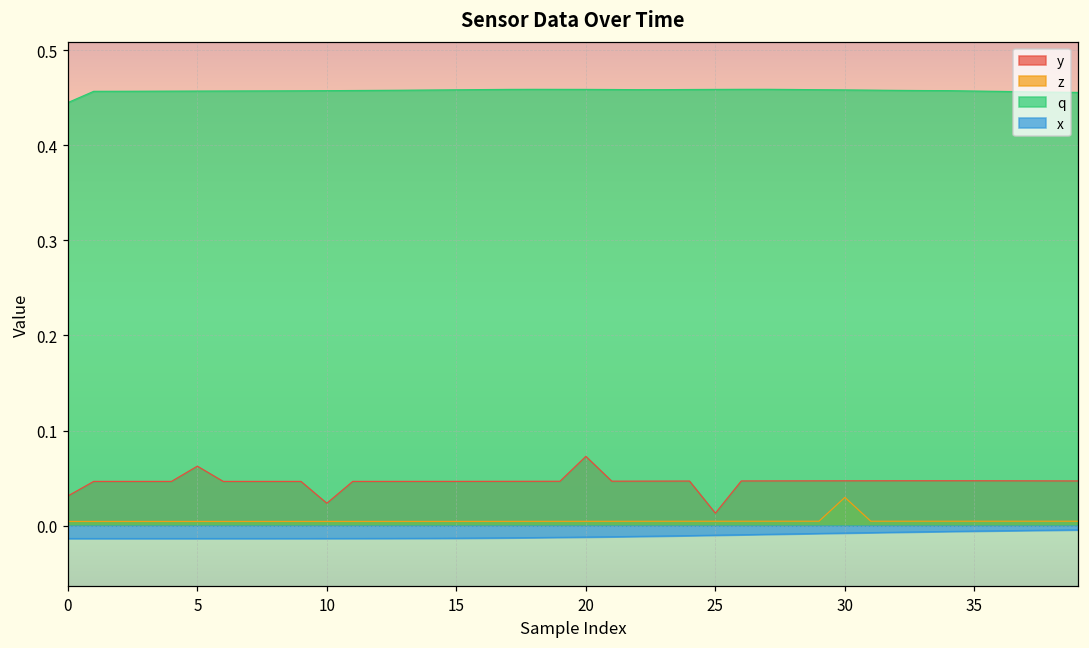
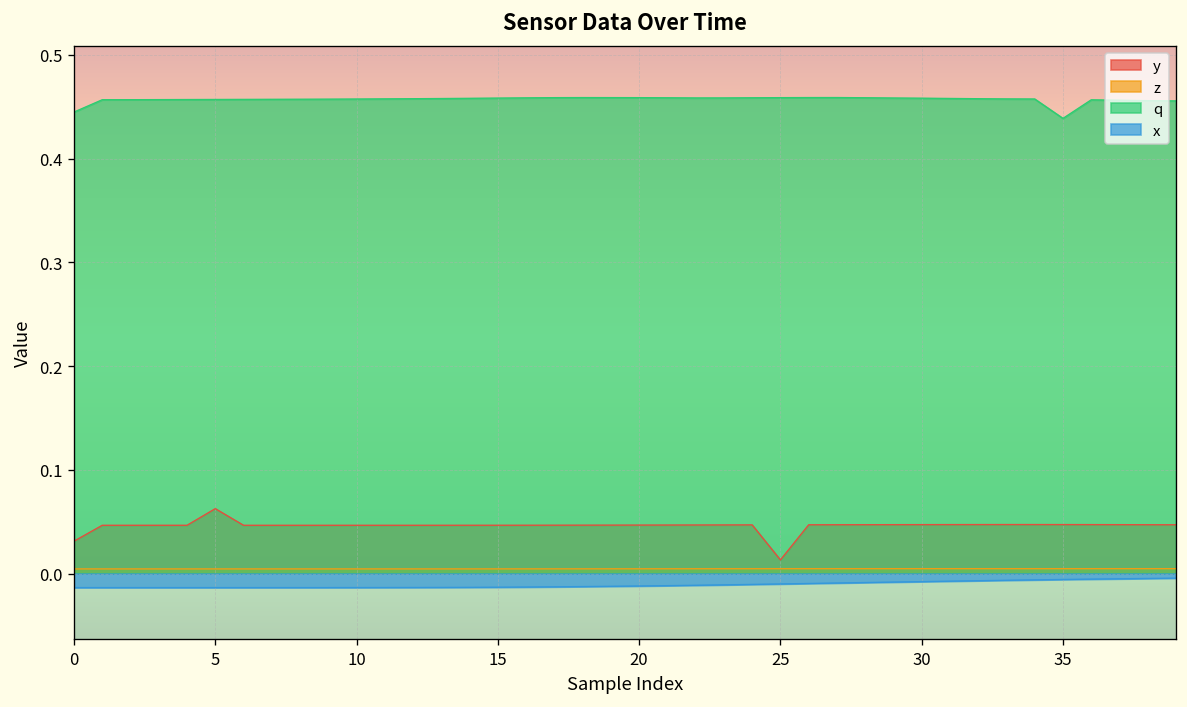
y, 10: 0.02 -> 0.05
y, 20: 0.07 -> 0.05
z, 30: 0.03 -> 0.00
q, 35: 0.46 -> 0.44
